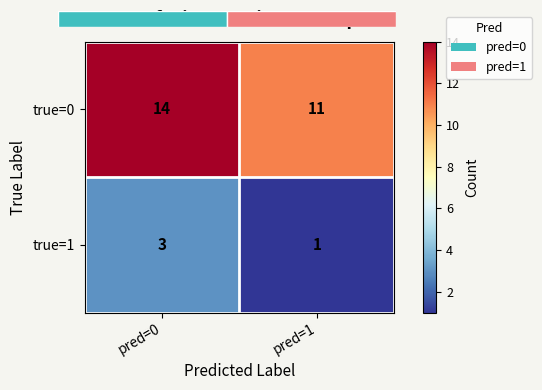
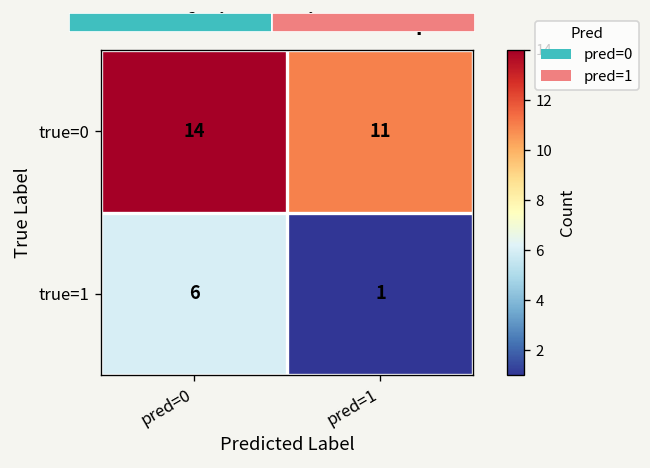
Confusion Matrix Heatmap, true=1, pred=0: 3 -> 6
